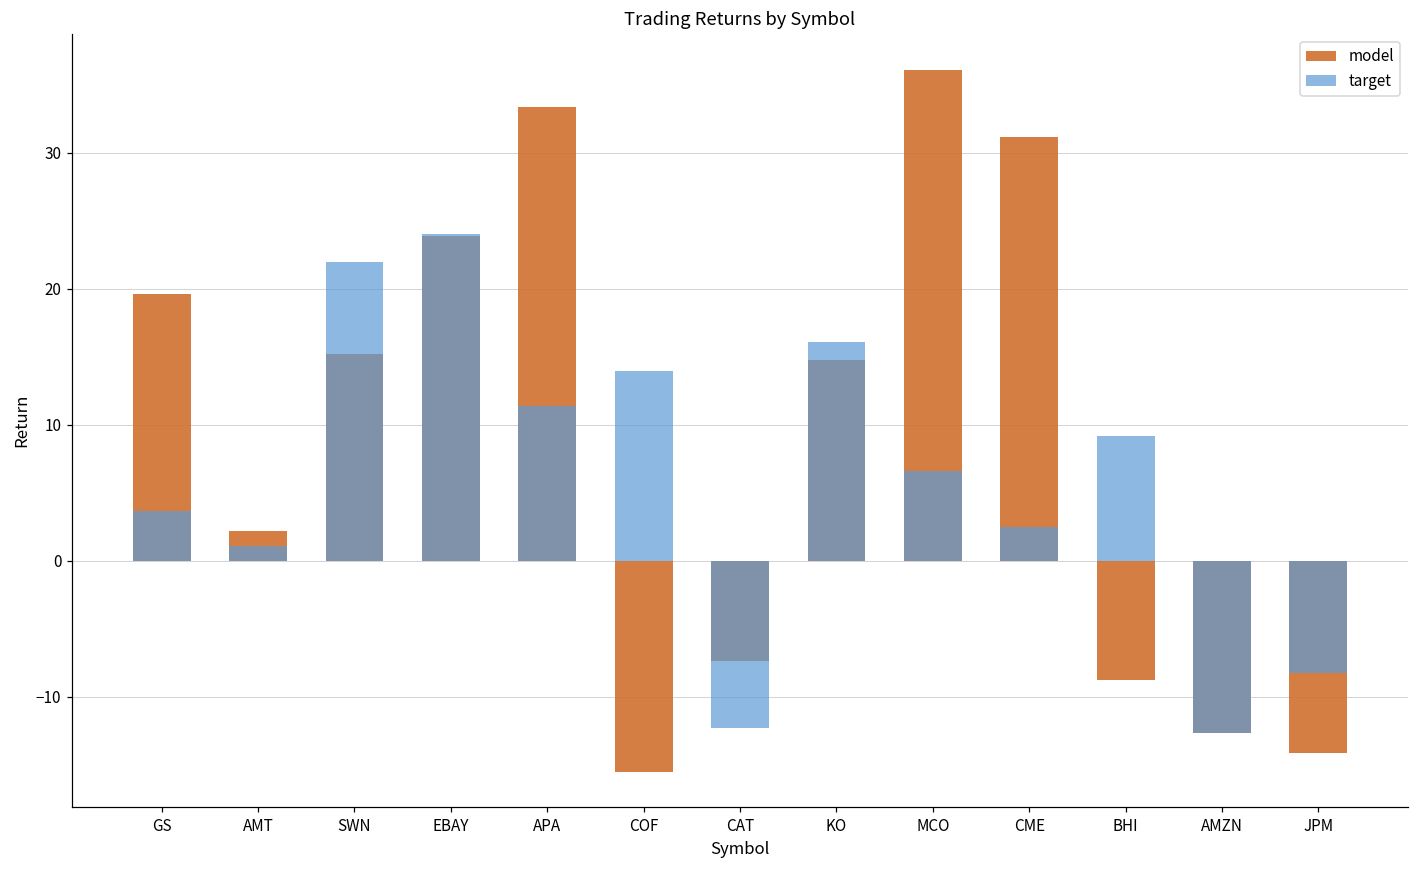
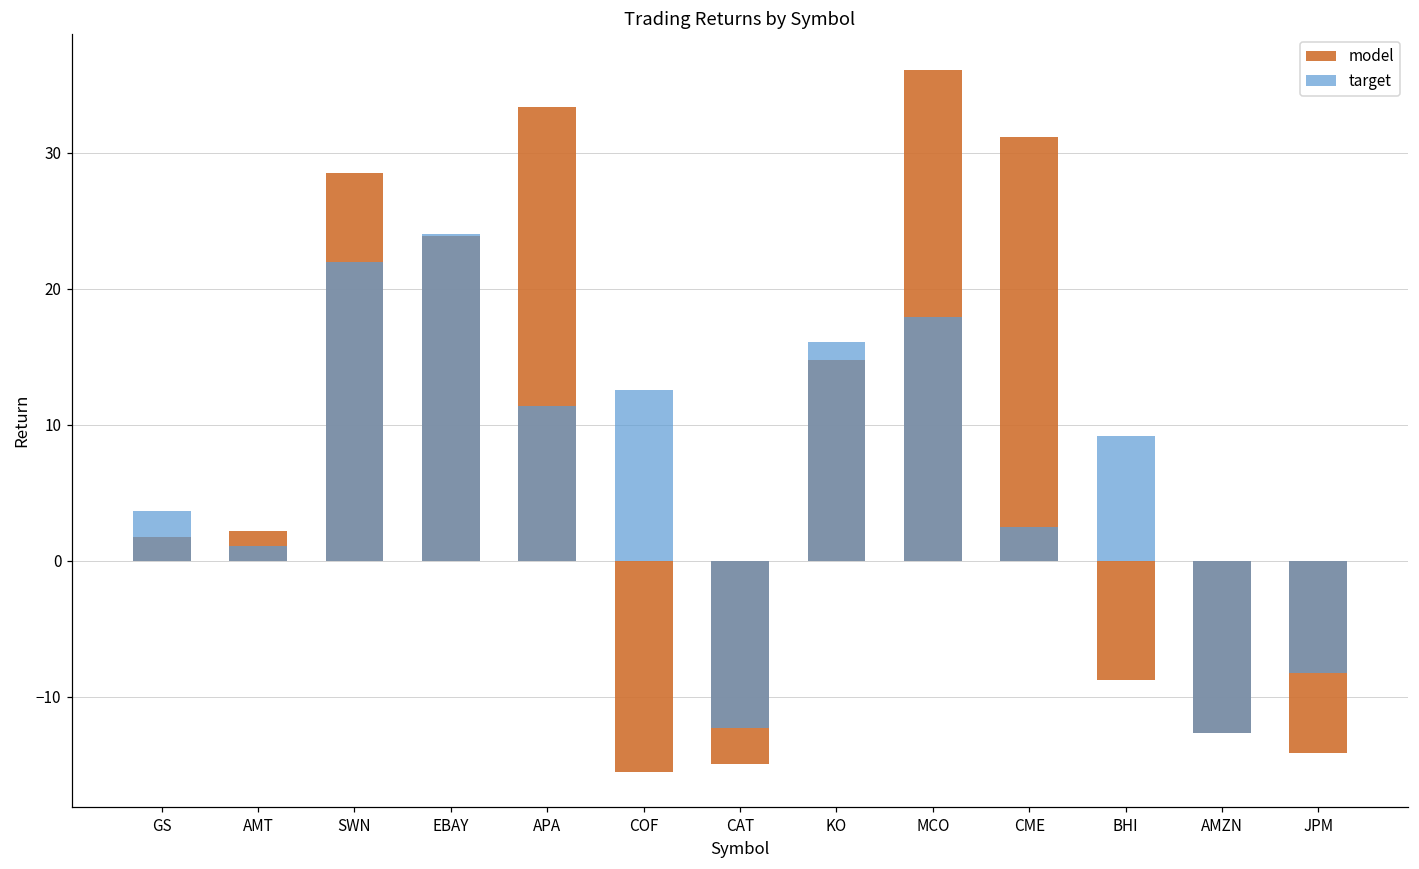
model, GS: 19.6 -> 1.7
model, SWN: 15.2 -> 28.5
target, COF: 14.0 -> 12.6
model, CAT: -7.4 -> -15.0
target, MCO: 6.6 -> 18.0
